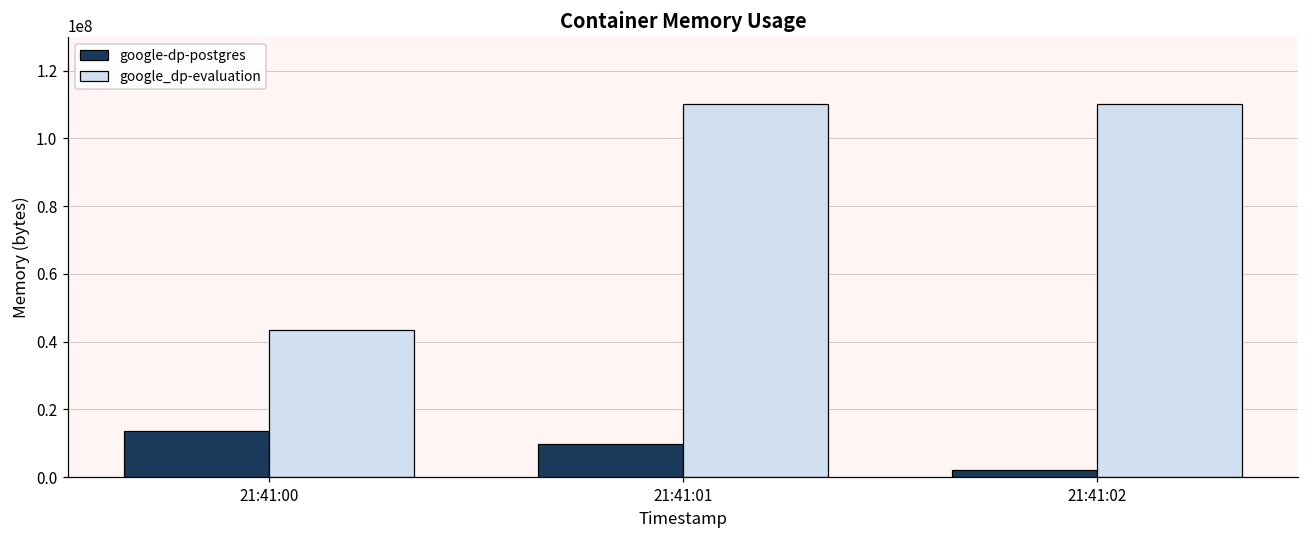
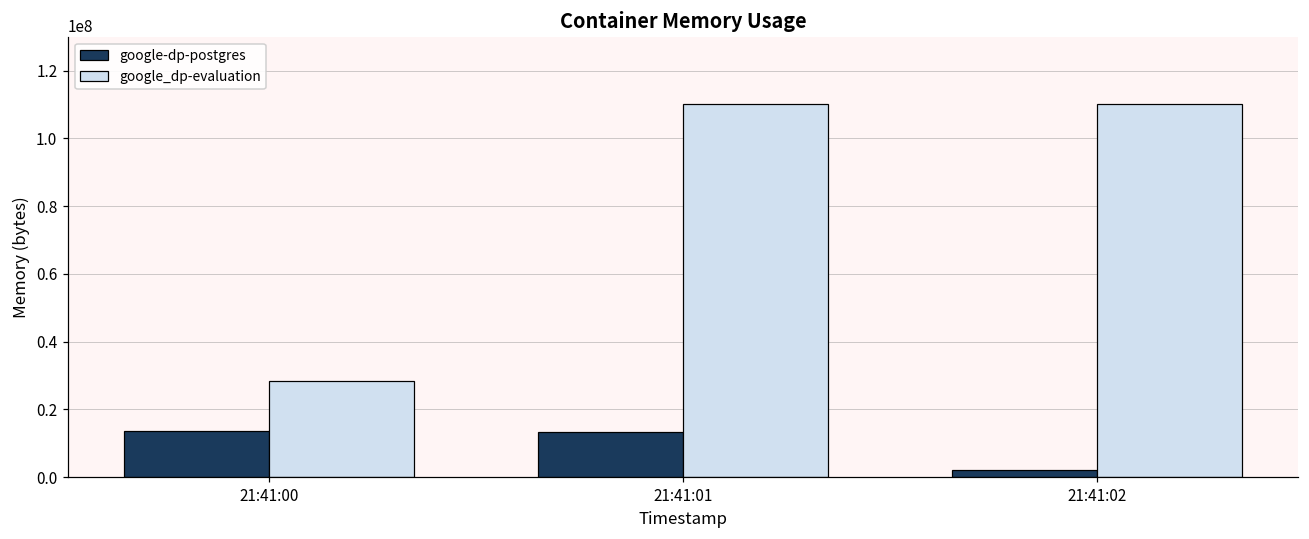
google_dp-evaluation, 21:41:00: 44000000 -> 28000000
google-dp-postgres, 21:41:01: 10000000 -> 13000000
